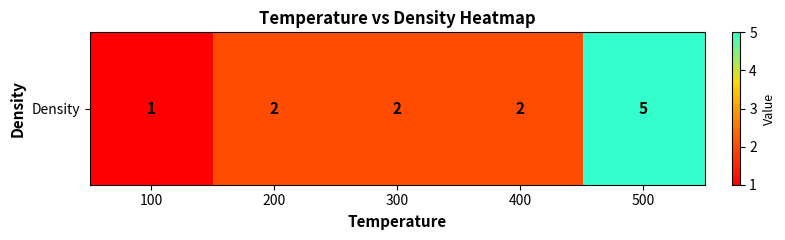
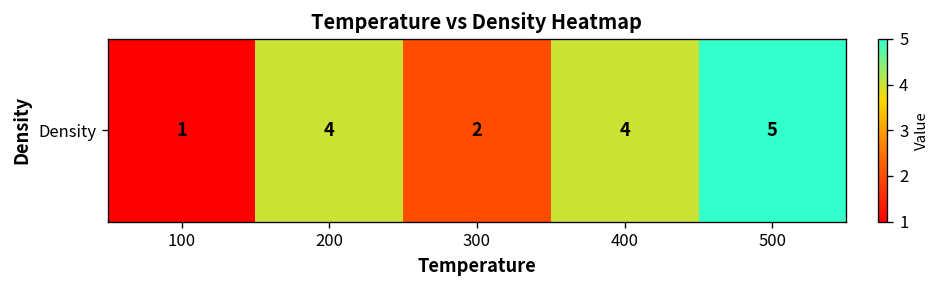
Density, 200: 2 -> 4
Density, 400: 2 -> 4
